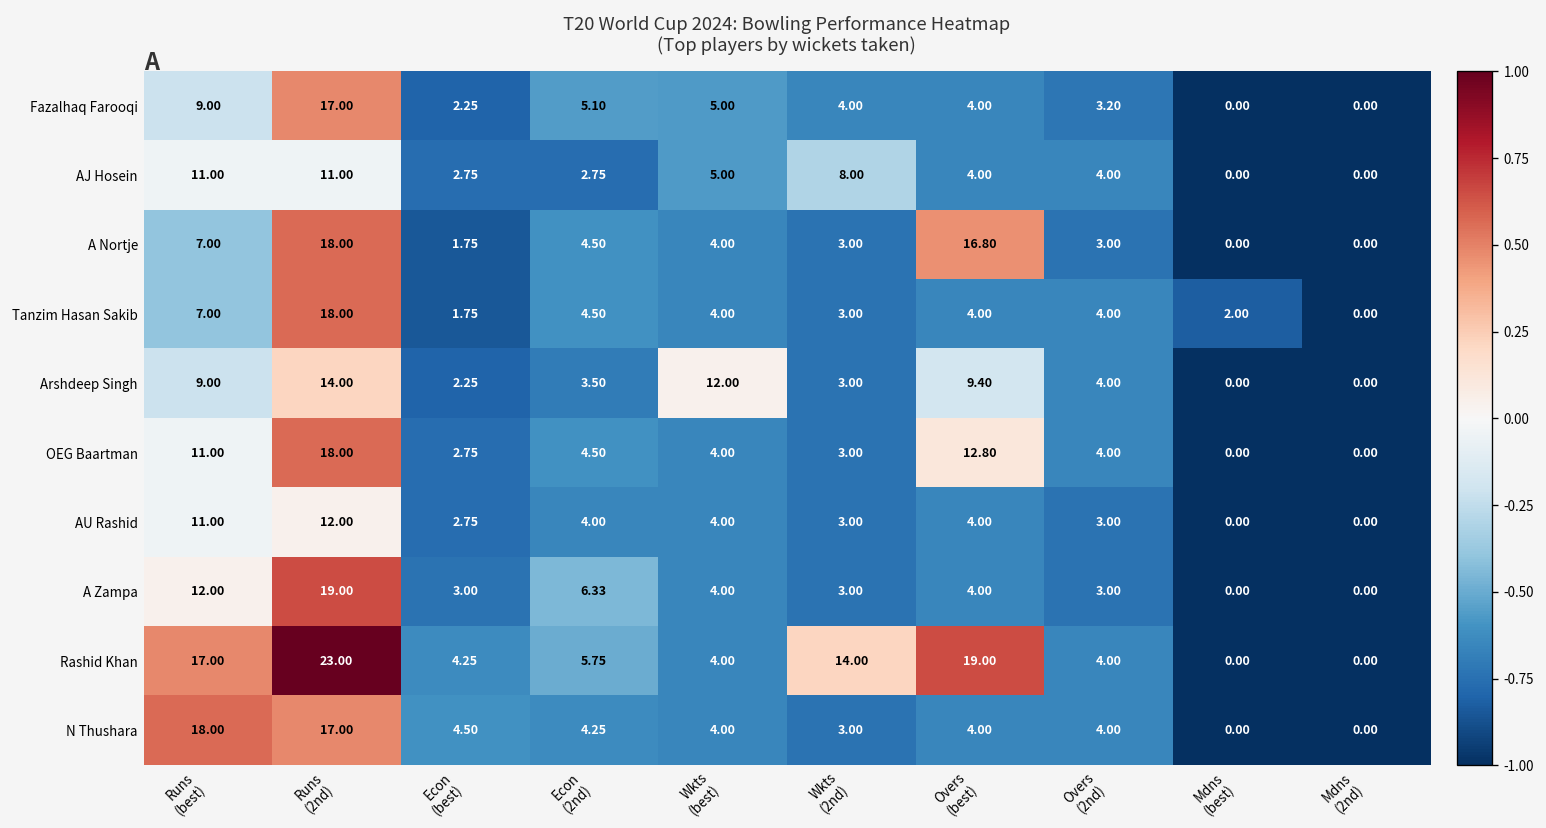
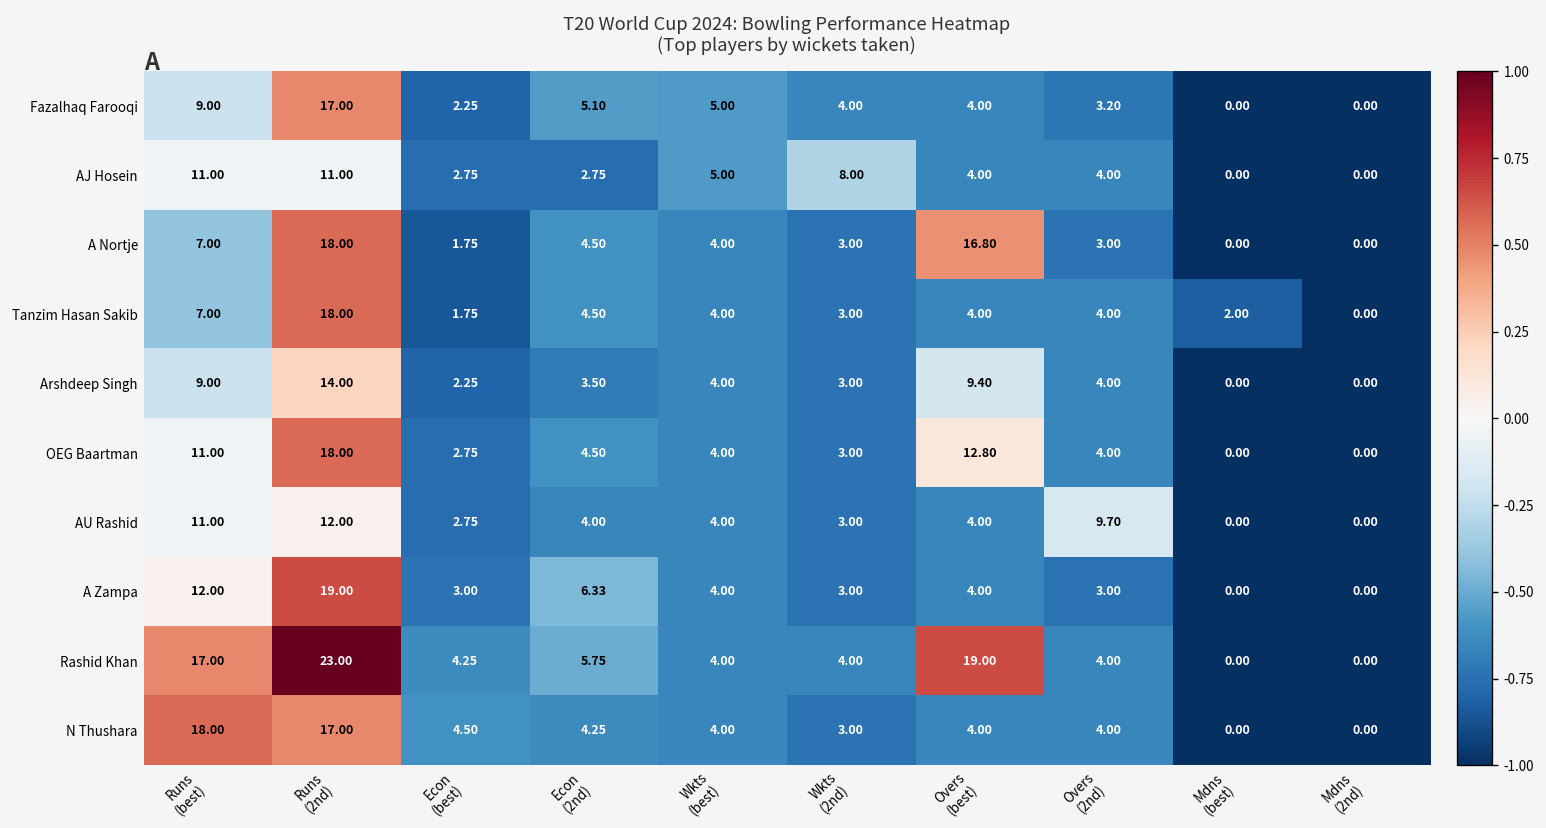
Arshdeep Singh, Wkts (best): 12.00 -> 4.00
AU Rashid, Overs (2nd): 3.00 -> 9.70
Rashid Khan, Wkts (2nd): 14.00 -> 4.00
